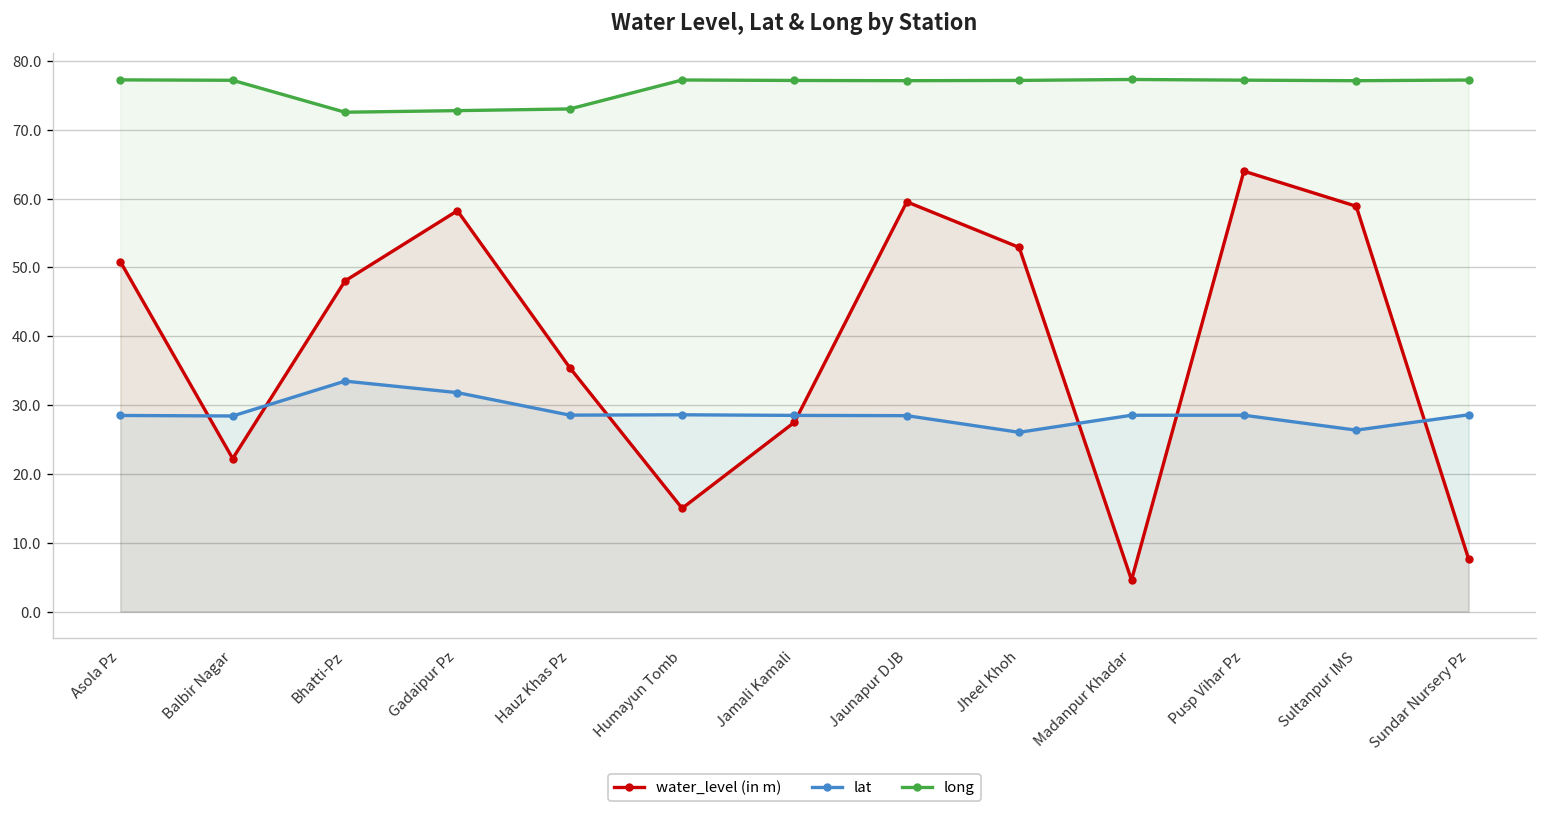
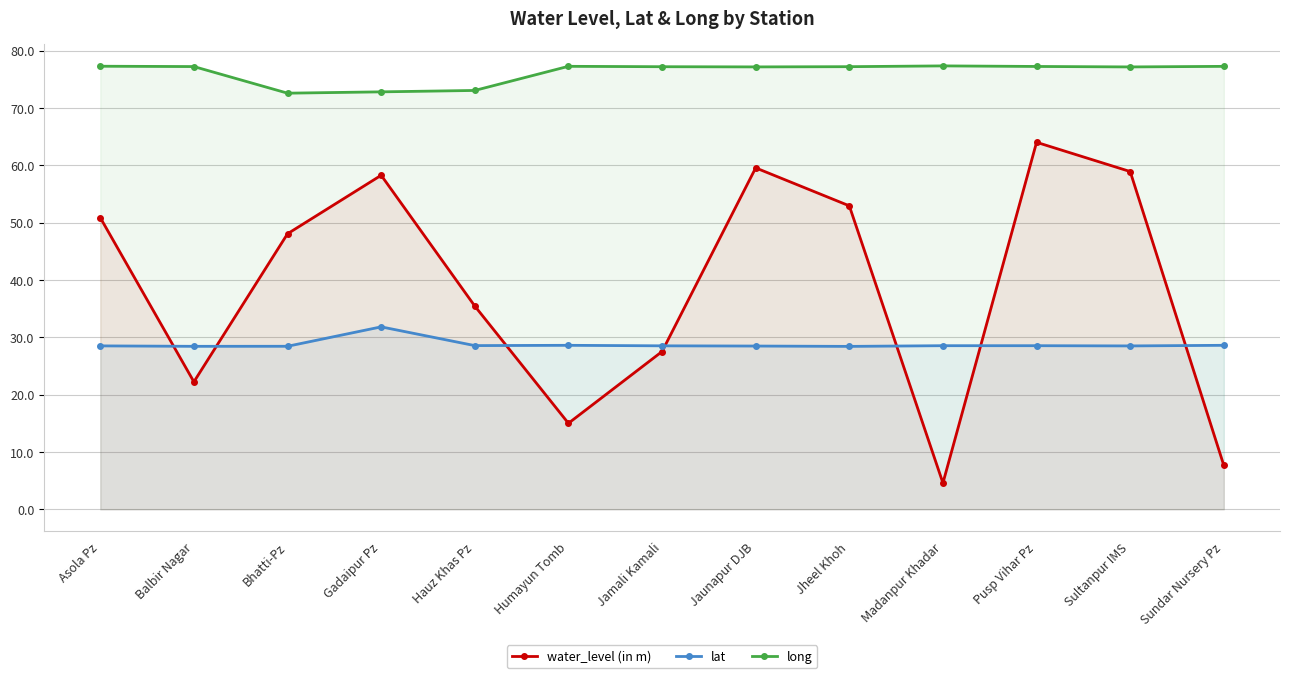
lat, Bhatti-Pz: 33 -> 28
lat, Jheel Khoh: 26 -> 28
lat, Sultanpur IMS: 26 -> 28
